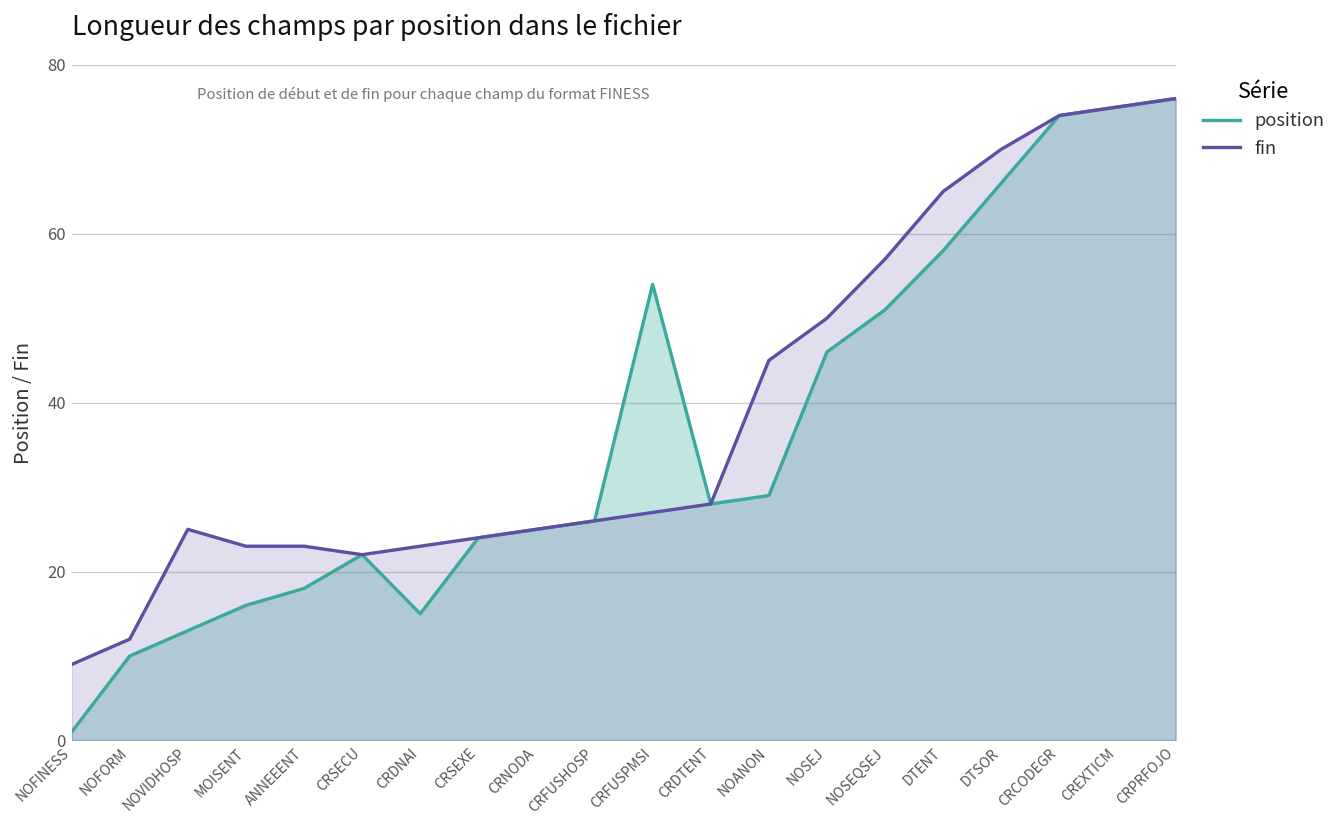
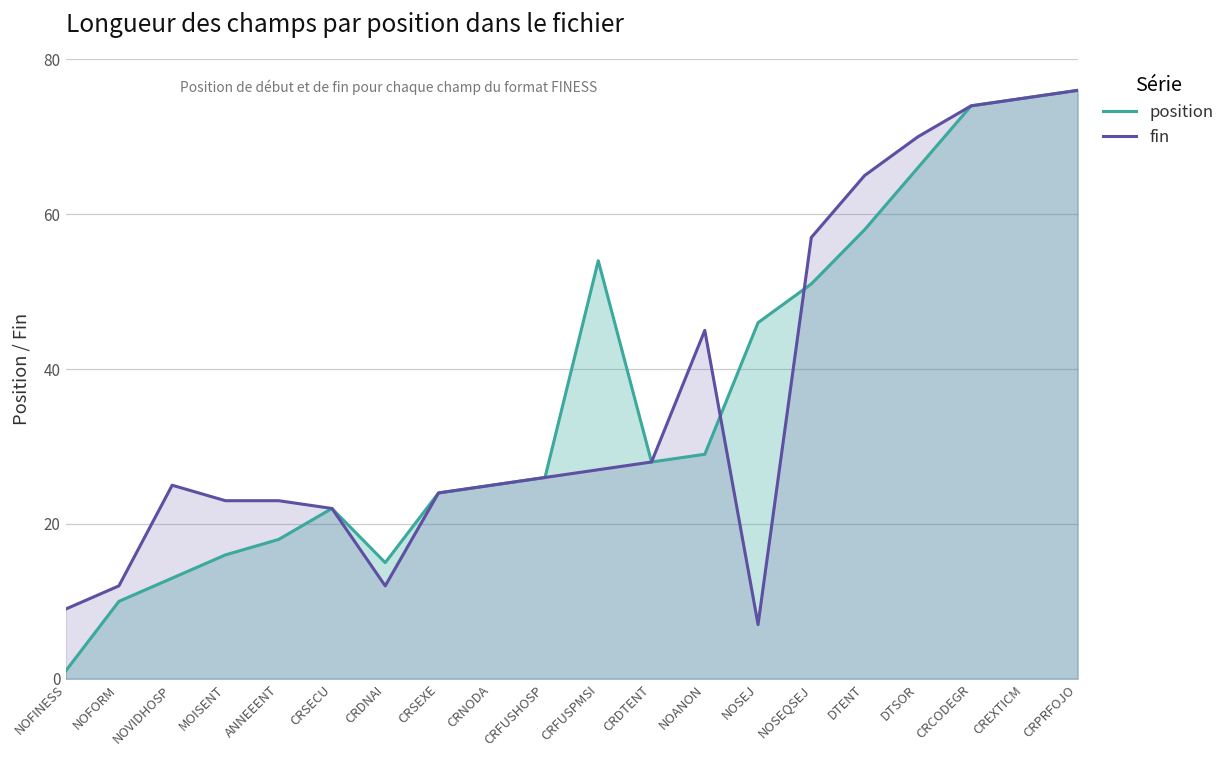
fin, CRDNAI: 23 -> 12
fin, NOSEJ: 50 -> 7
